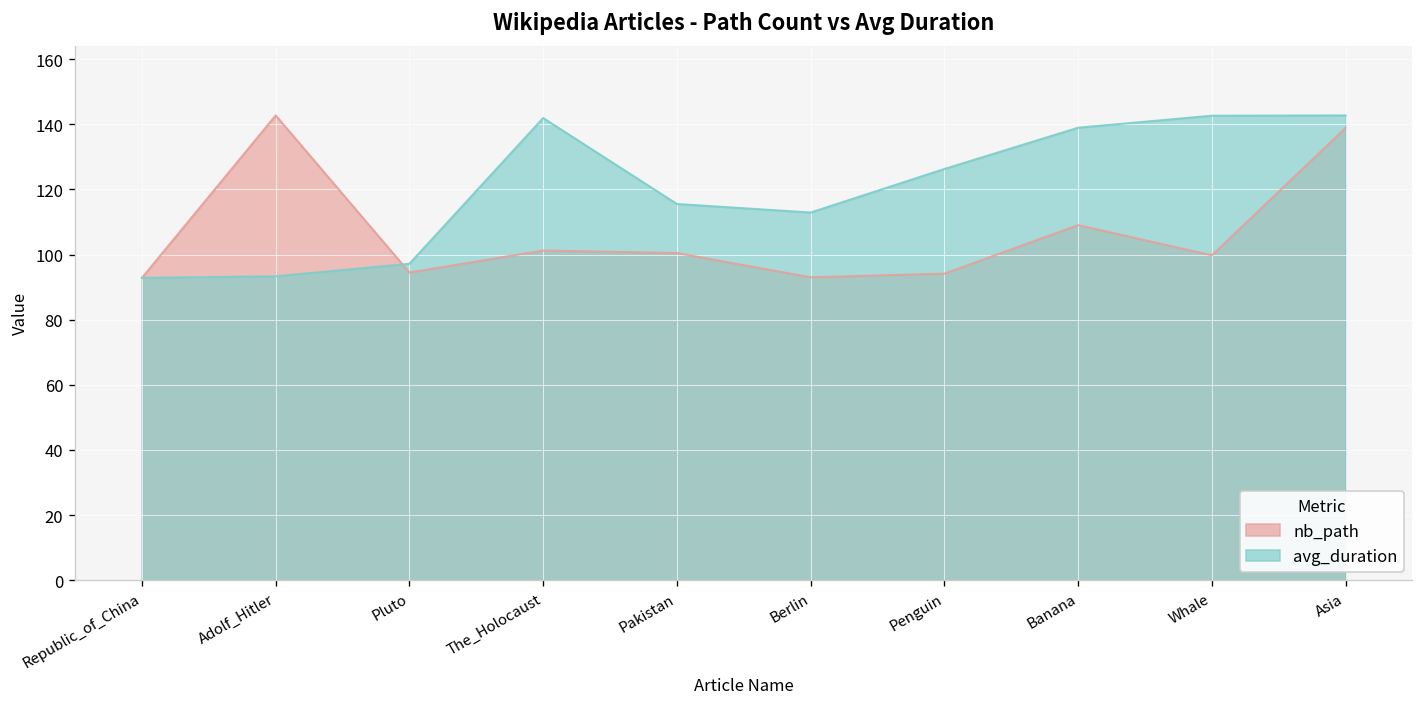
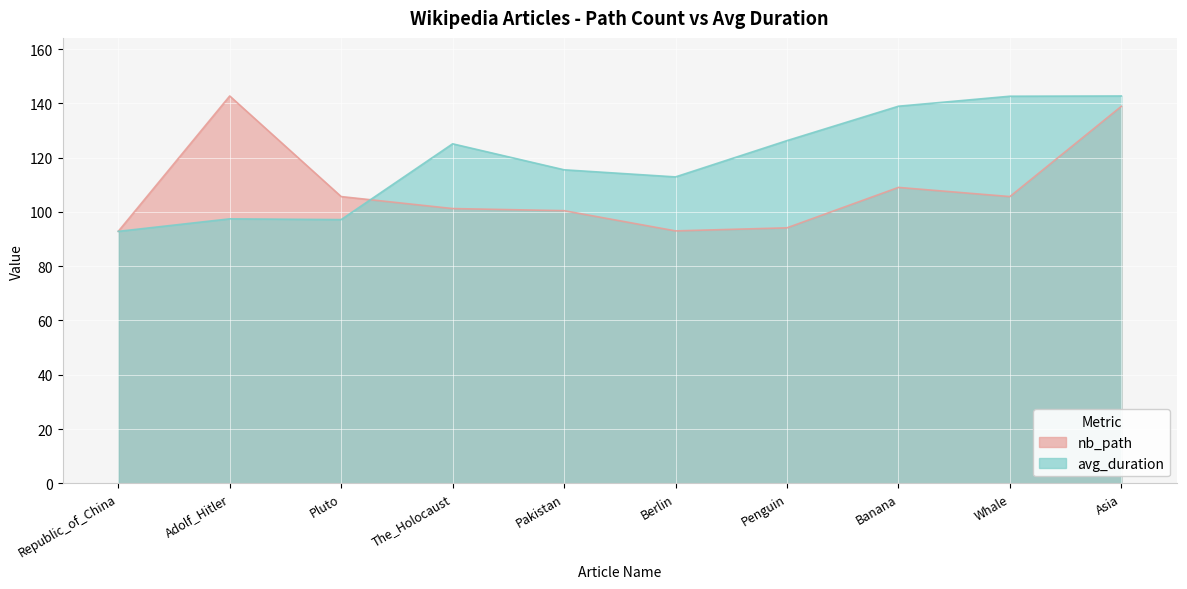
avg_duration, Adolf_Hitler: 93 -> 97
nb_path, Pluto: 94 -> 106
avg_duration, The_Holocaust: 142 -> 125
nb_path, Whale: 100 -> 106
